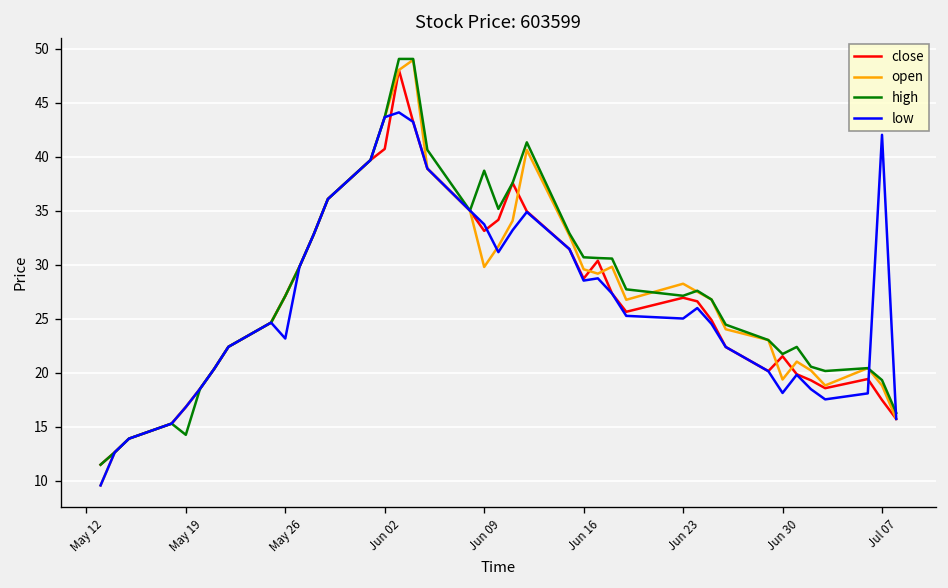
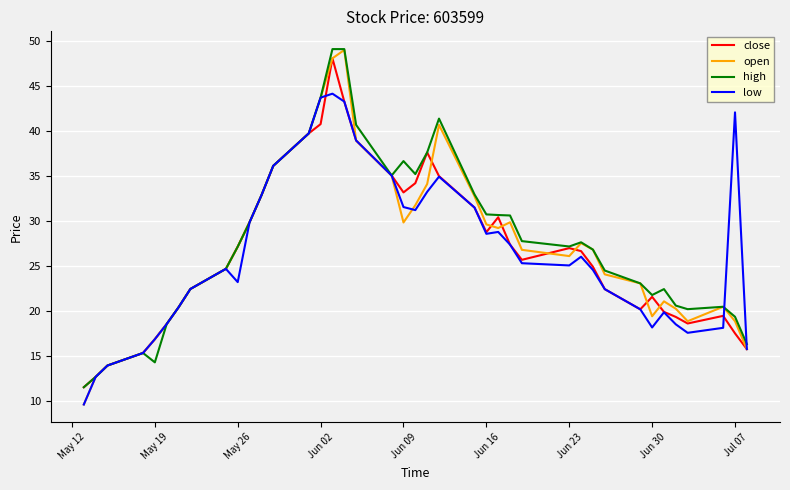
high, Jun 09: 39 -> 37
low, Jun 09: 34 -> 32
open, Jun 23: 28 -> 26
